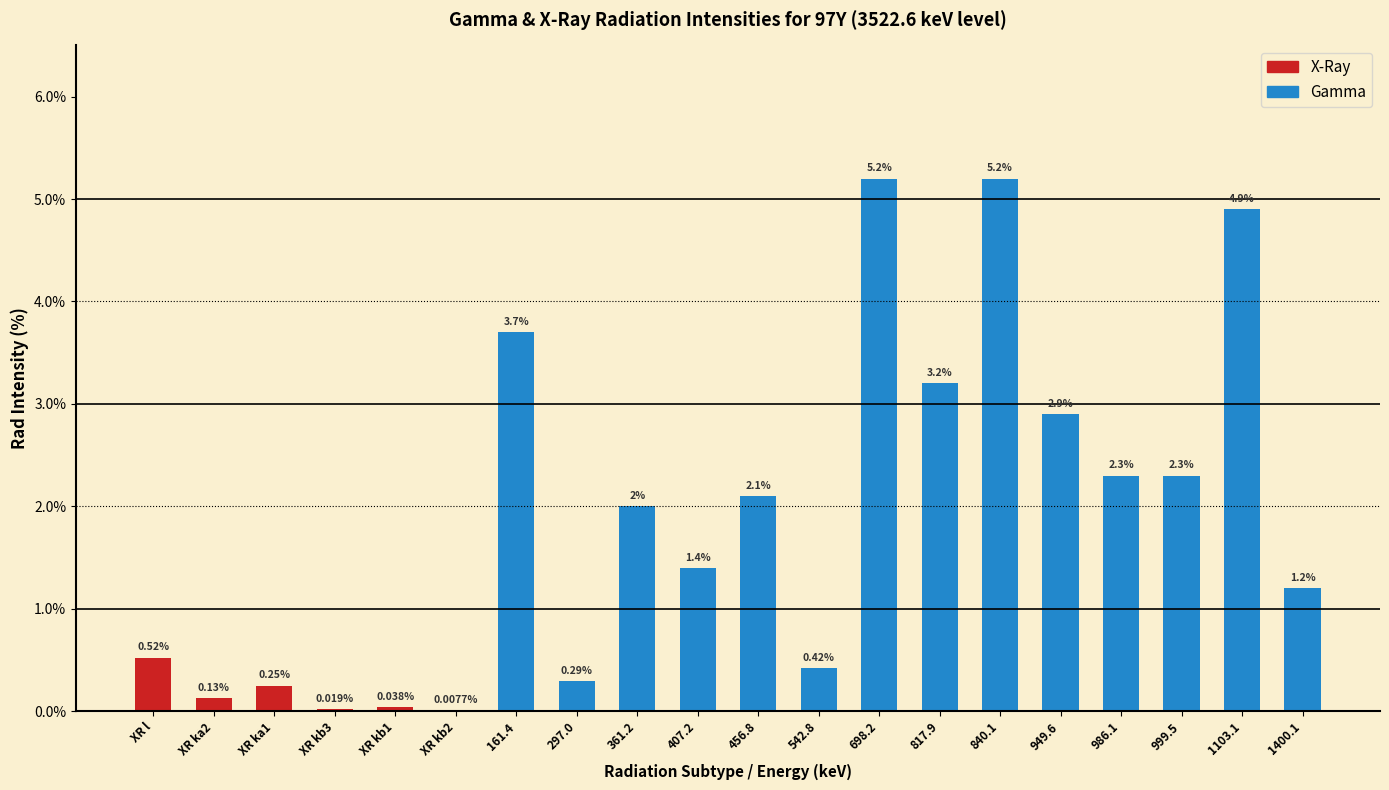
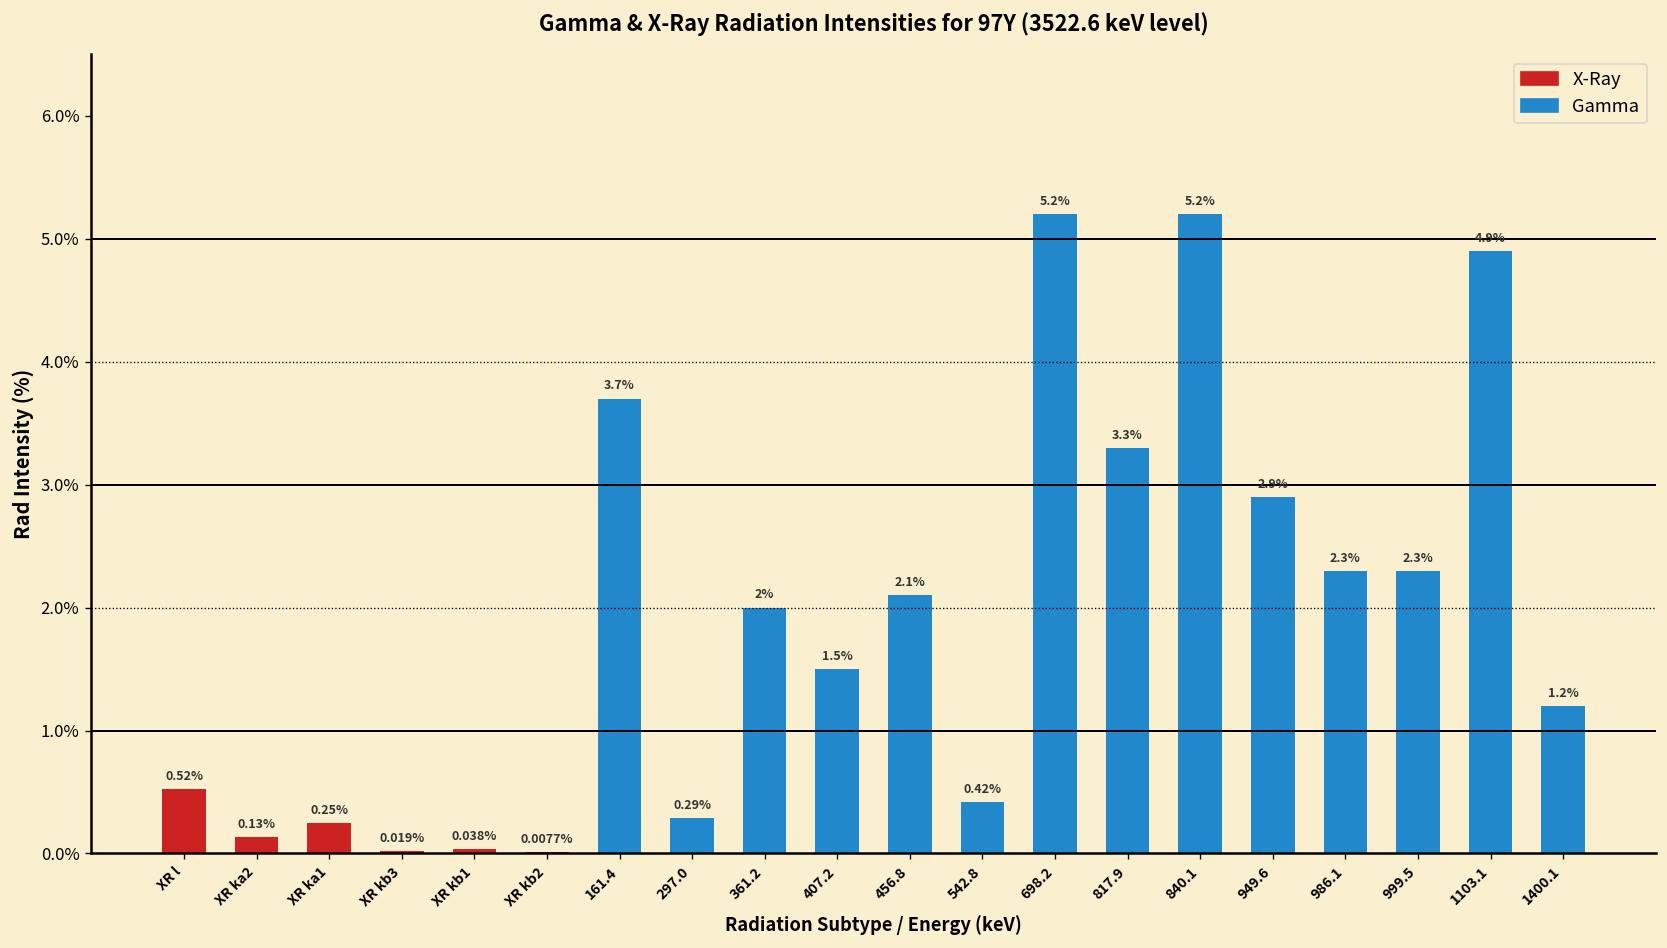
Gamma, 407.2: 1.4% -> 1.5%
Gamma, 817.9: 3.2% -> 3.3%
